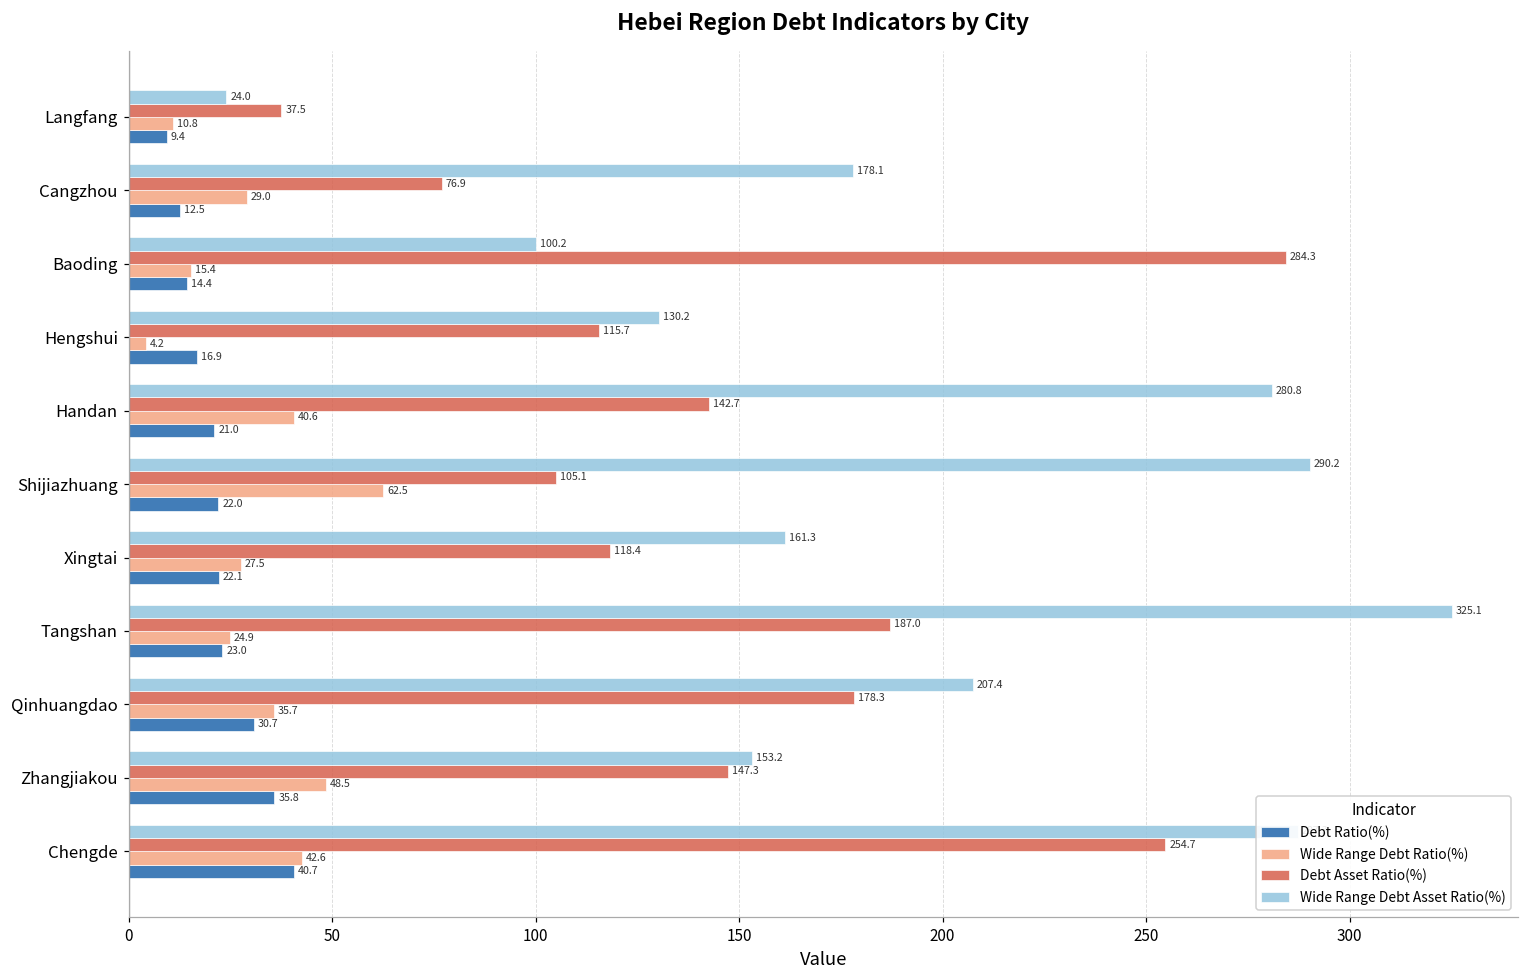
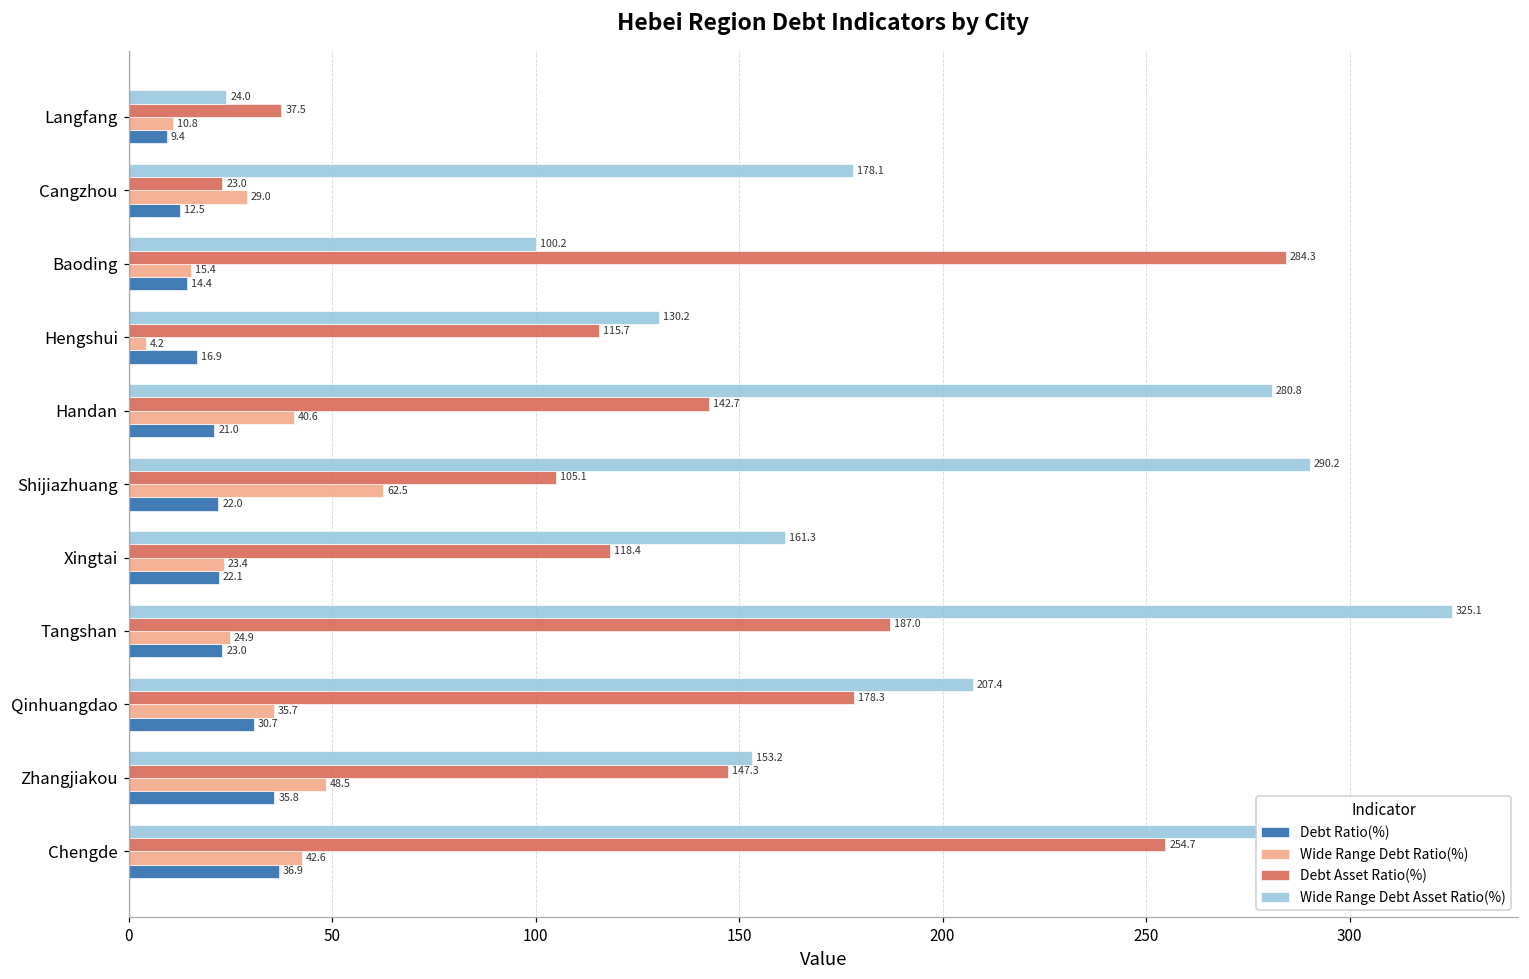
Debt Asset Ratio(%), Cangzhou: 76.9 -> 23.0
Wide Range Debt Ratio(%), Xingtai: 27.5 -> 23.4
Debt Ratio(%), Chengde: 40.7 -> 36.9
